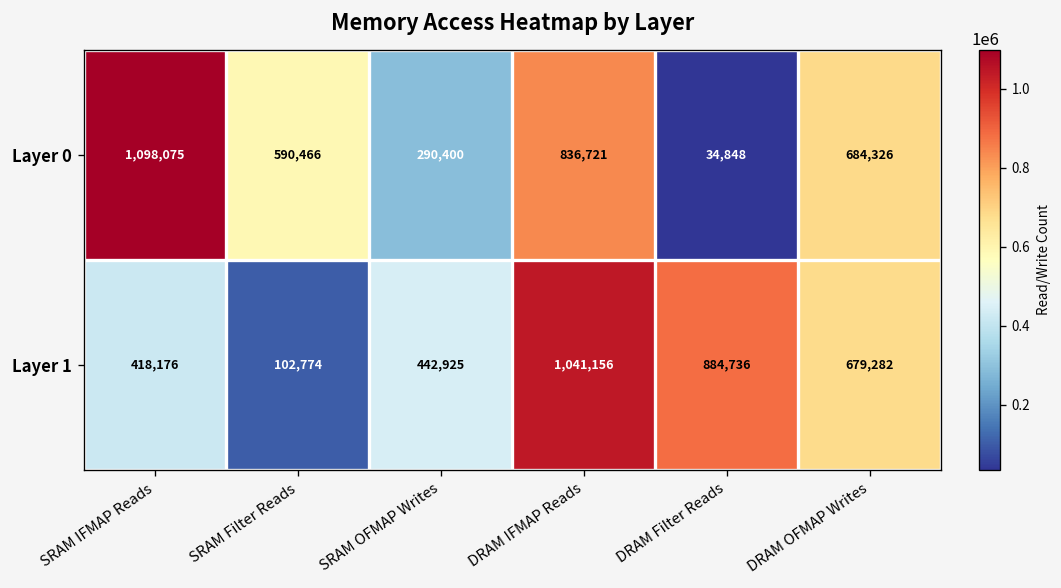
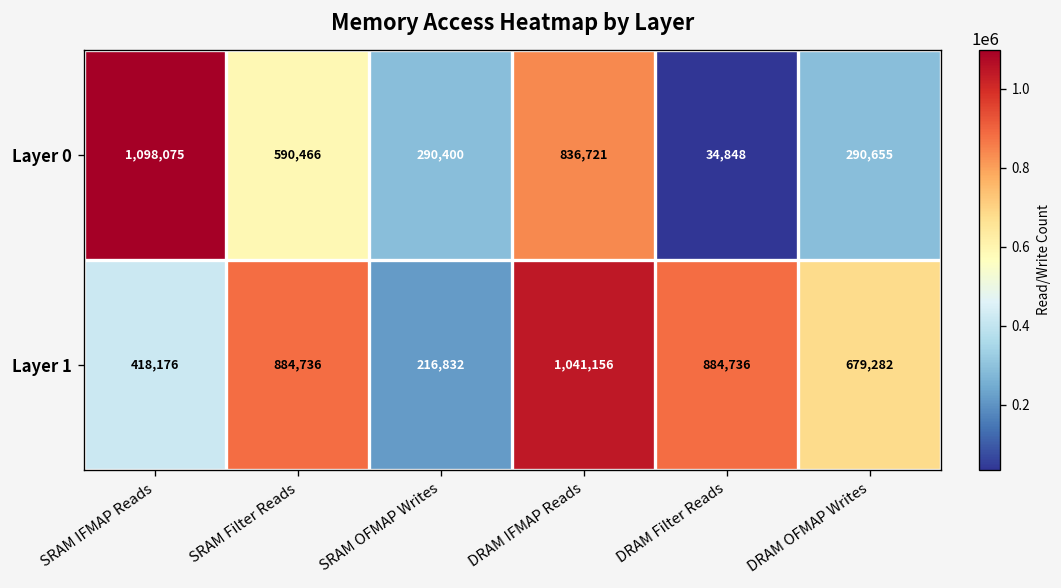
Layer 0, DRAM OFMAP Writes: 684,326 -> 290,655
Layer 1, SRAM Filter Reads: 102,774 -> 884,736
Layer 1, SRAM OFMAP Writes: 442,925 -> 216,832
